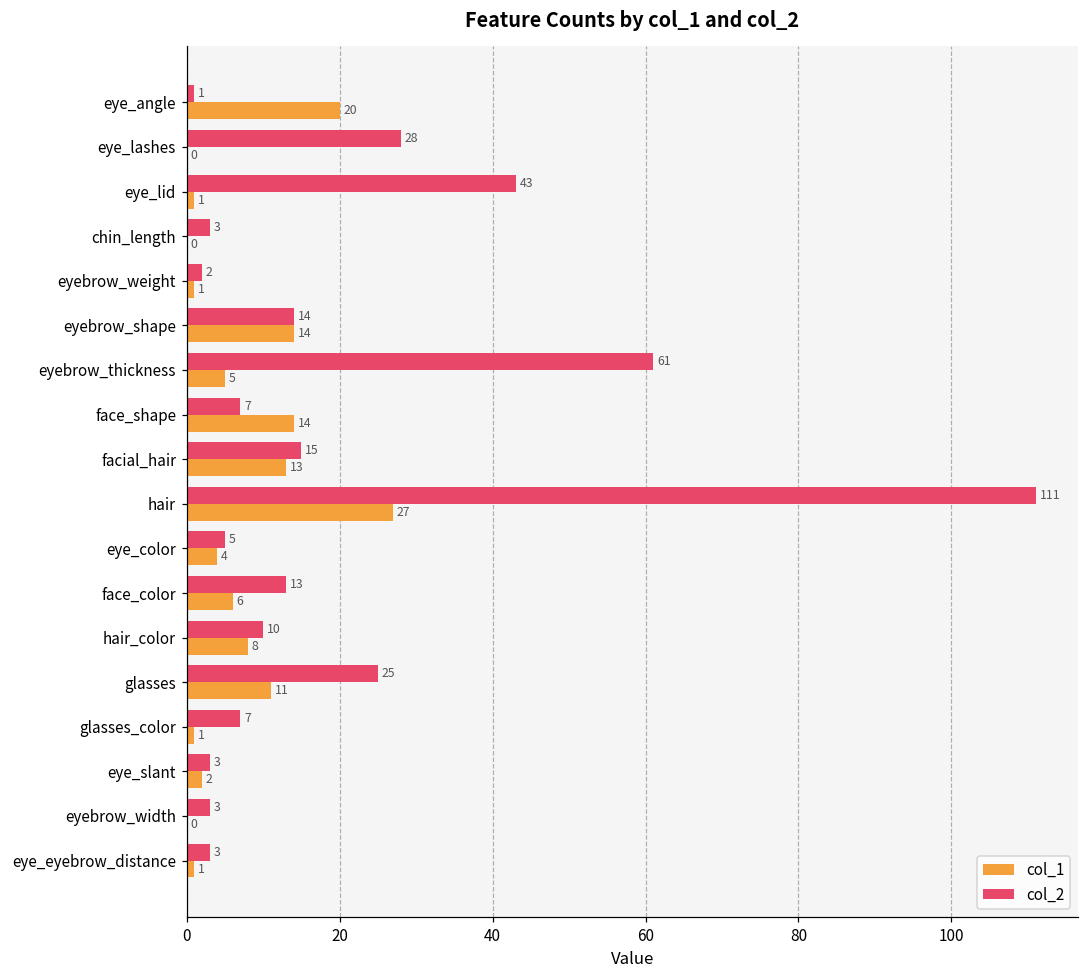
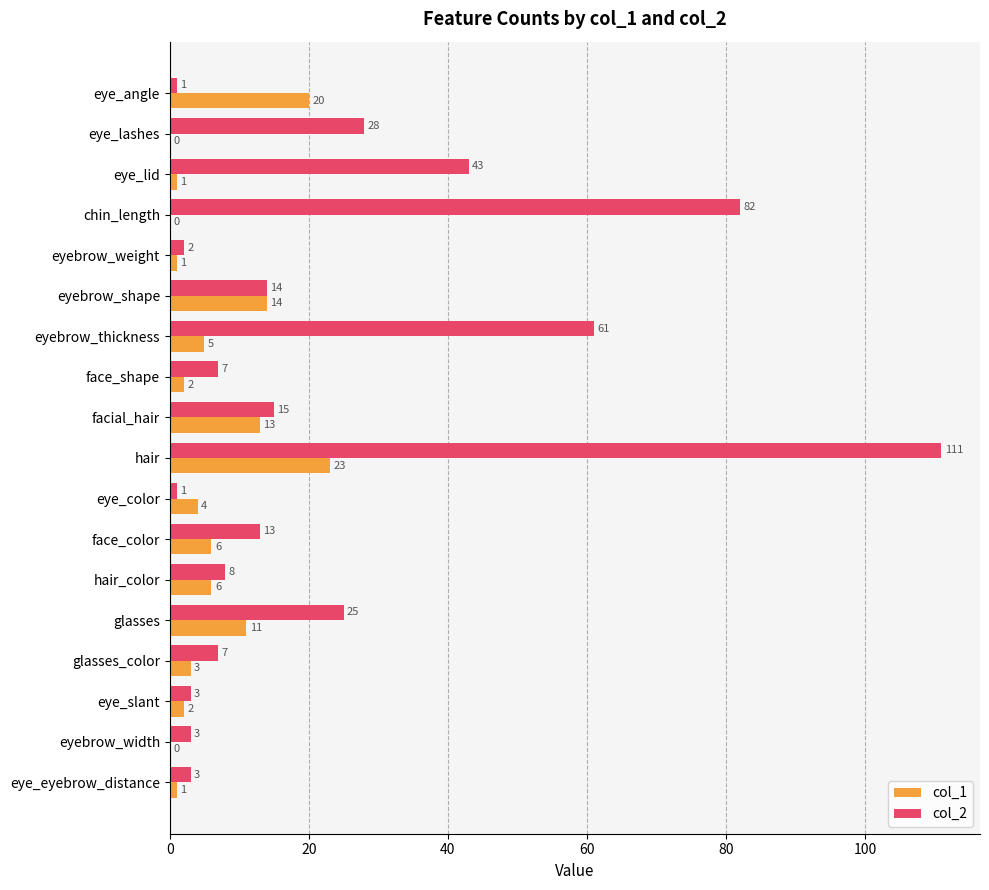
col_2, chin_length: 3 -> 82
col_1, face_shape: 14 -> 2
col_1, hair: 27 -> 23
col_2, eye_color: 5 -> 1
col_2, hair_color: 10 -> 8
col_1, hair_color: 8 -> 6
col_1, glasses_color: 1 -> 3
